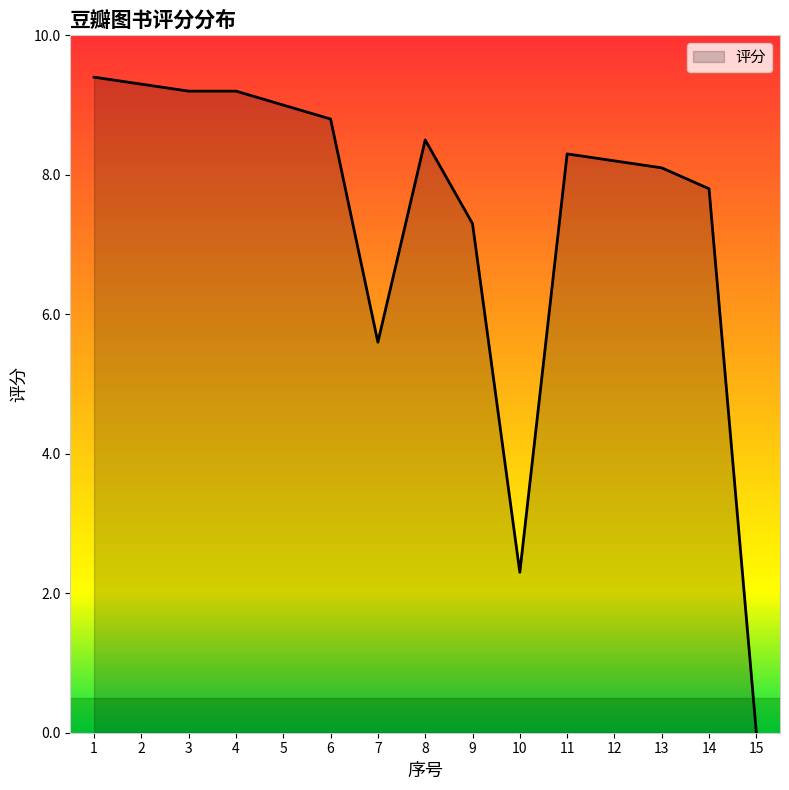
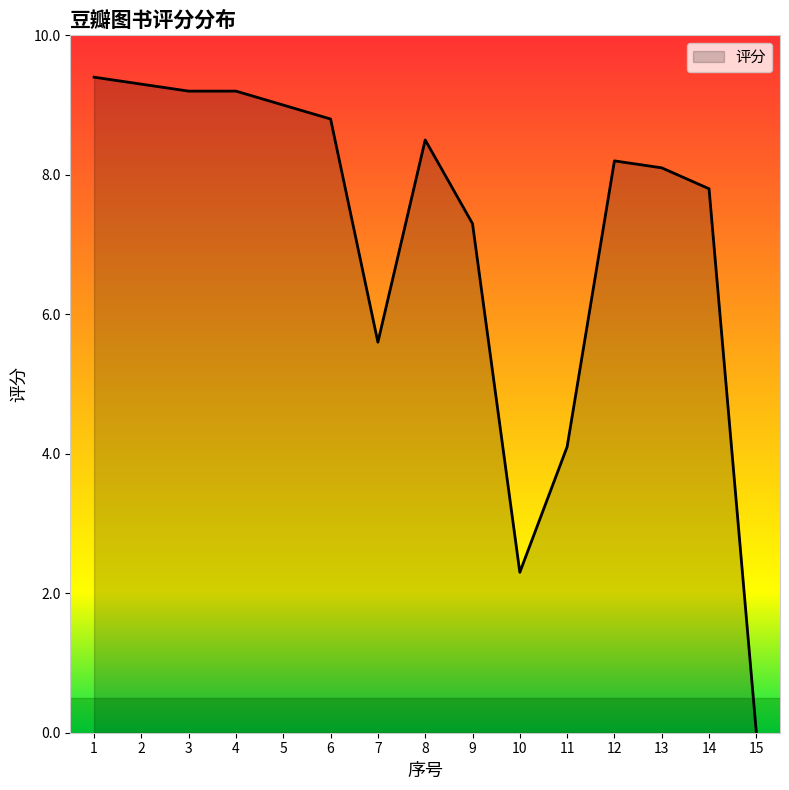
11: 8.3 -> 4.1
